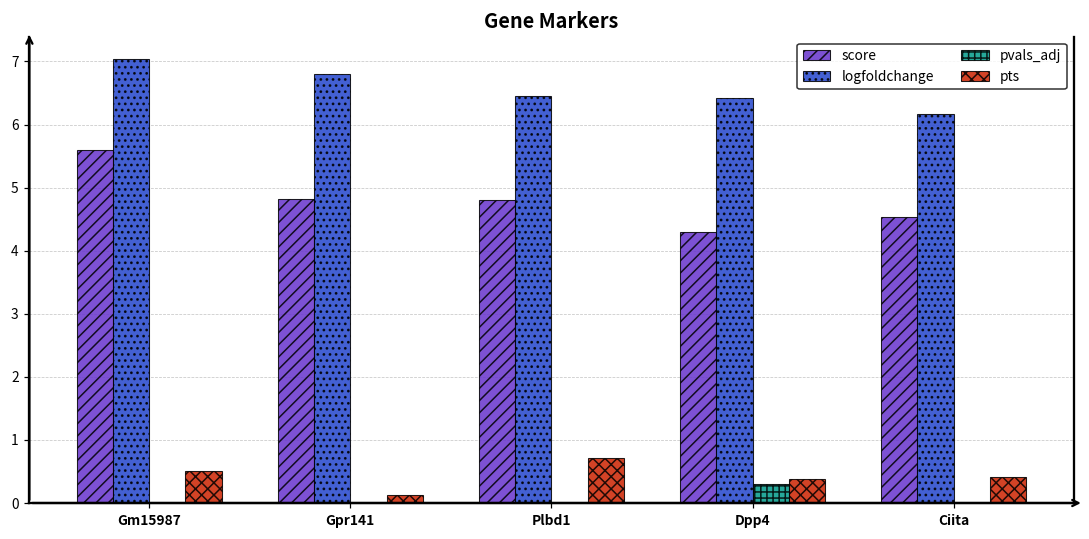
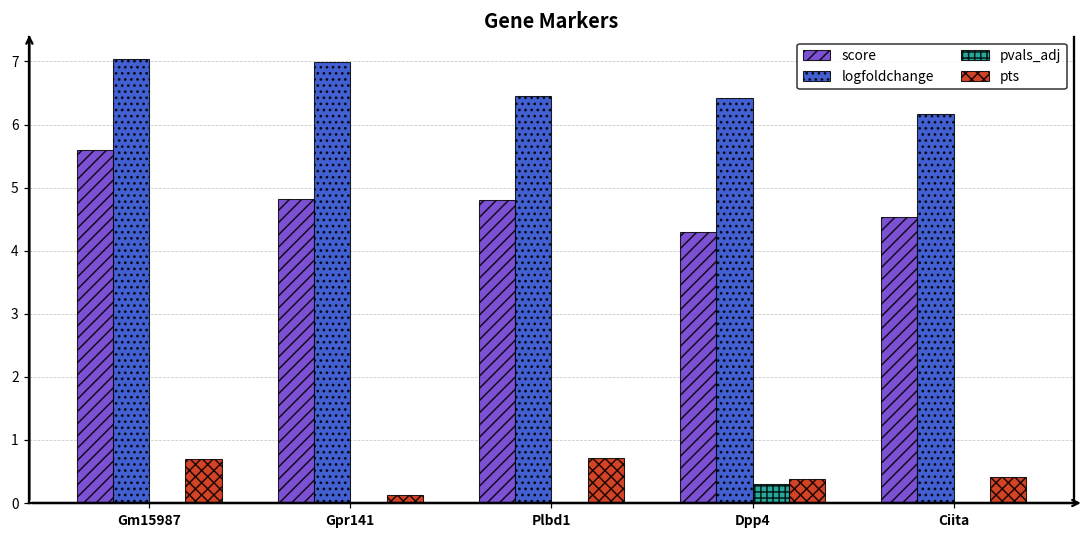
pts, Gm15987: 0.5 -> 0.7
logfoldchange, Gpr141: 6.8 -> 7.0
